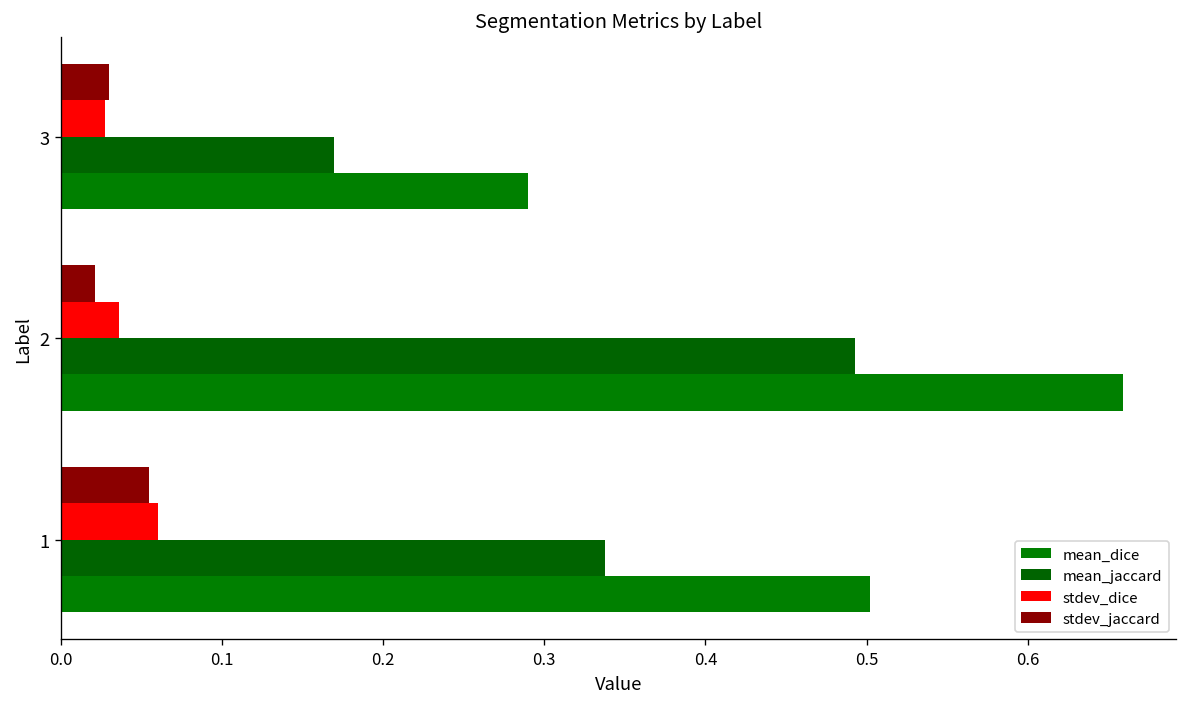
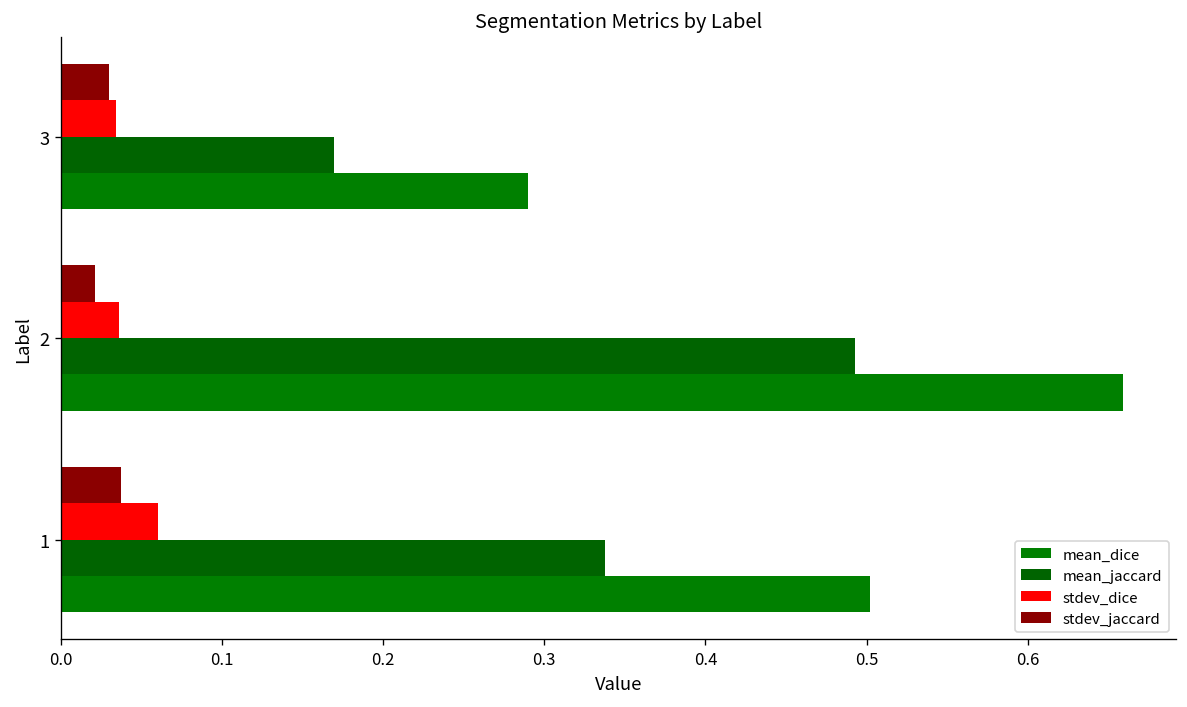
stdev_dice, 3: 0.028 -> 0.034
stdev_jaccard, 1: 0.054 -> 0.037
